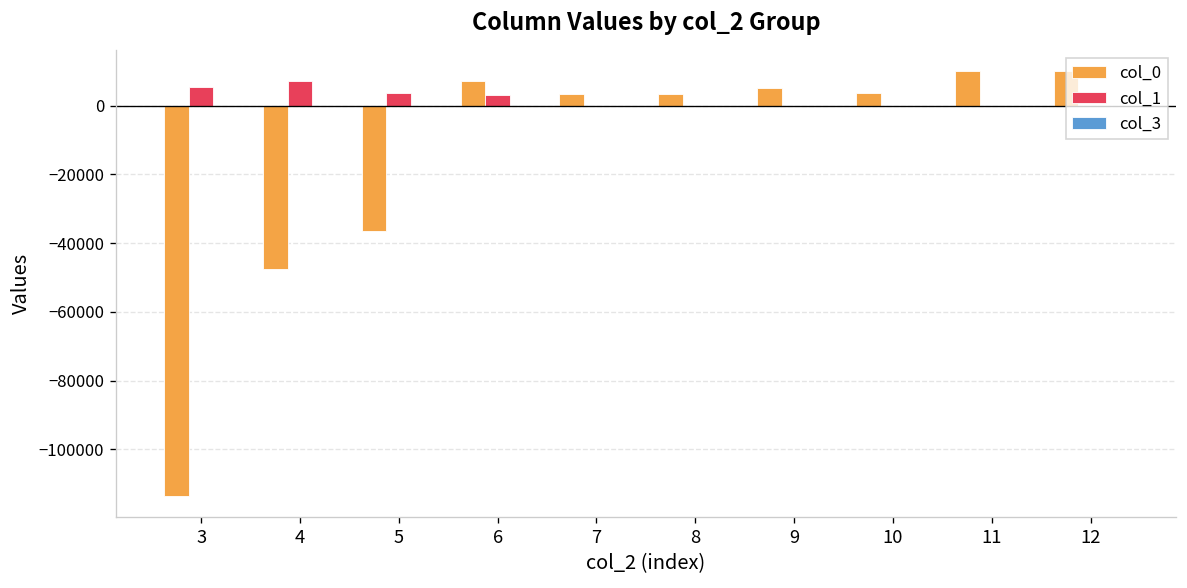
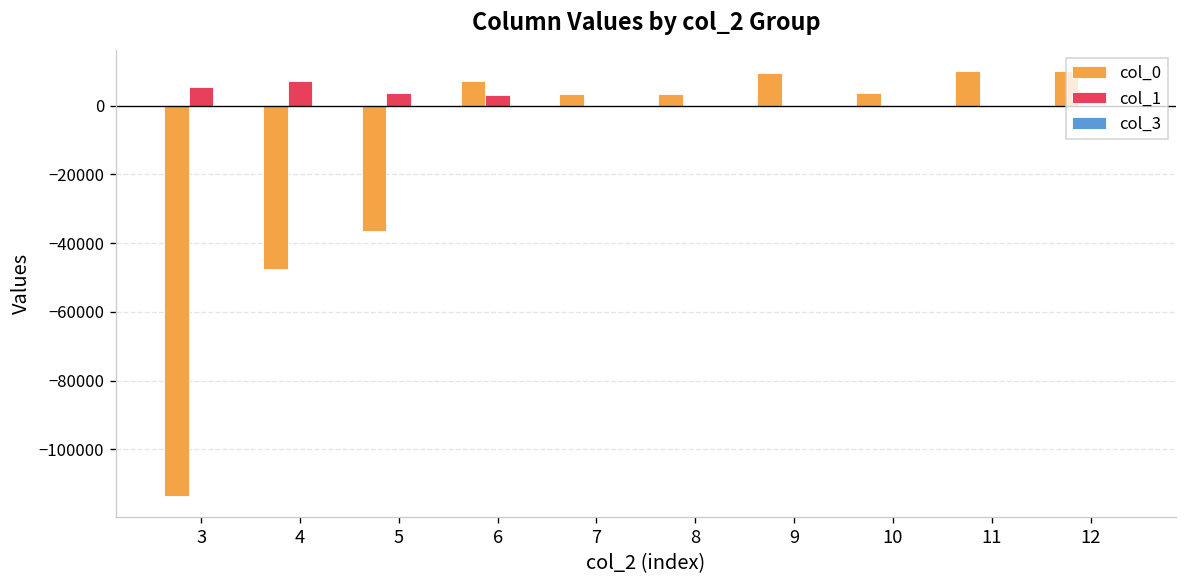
col_0, 9: 5000 -> 10000
